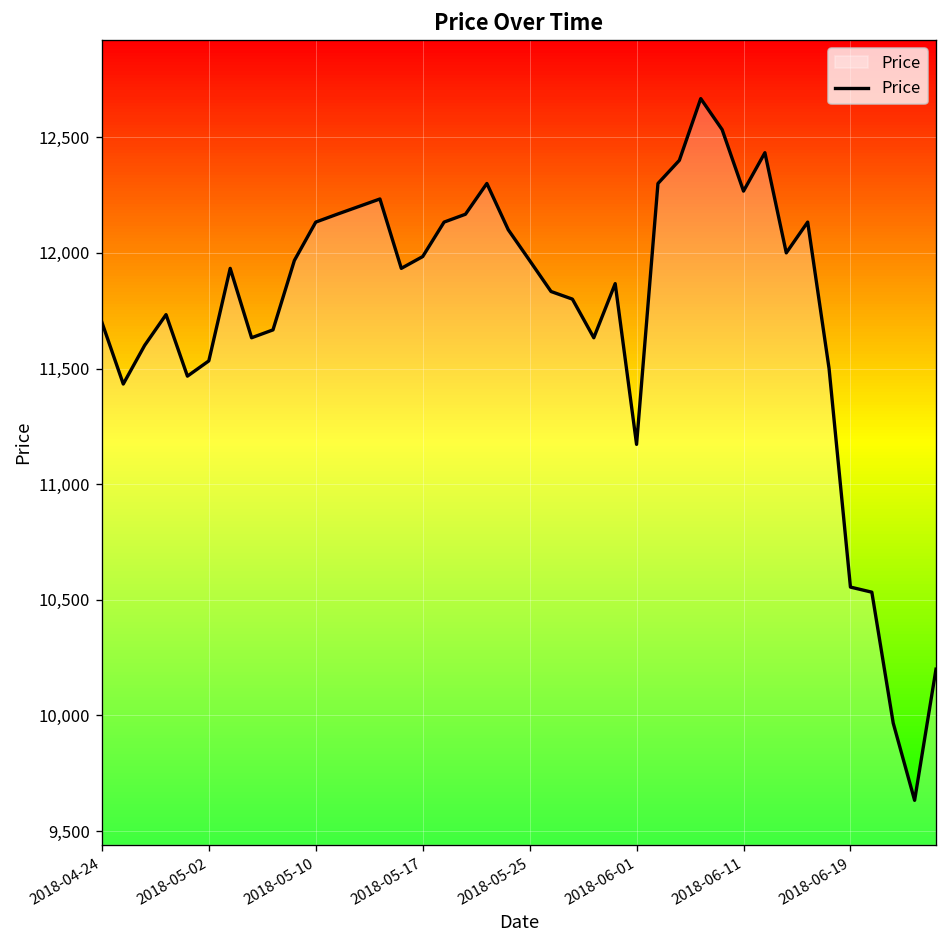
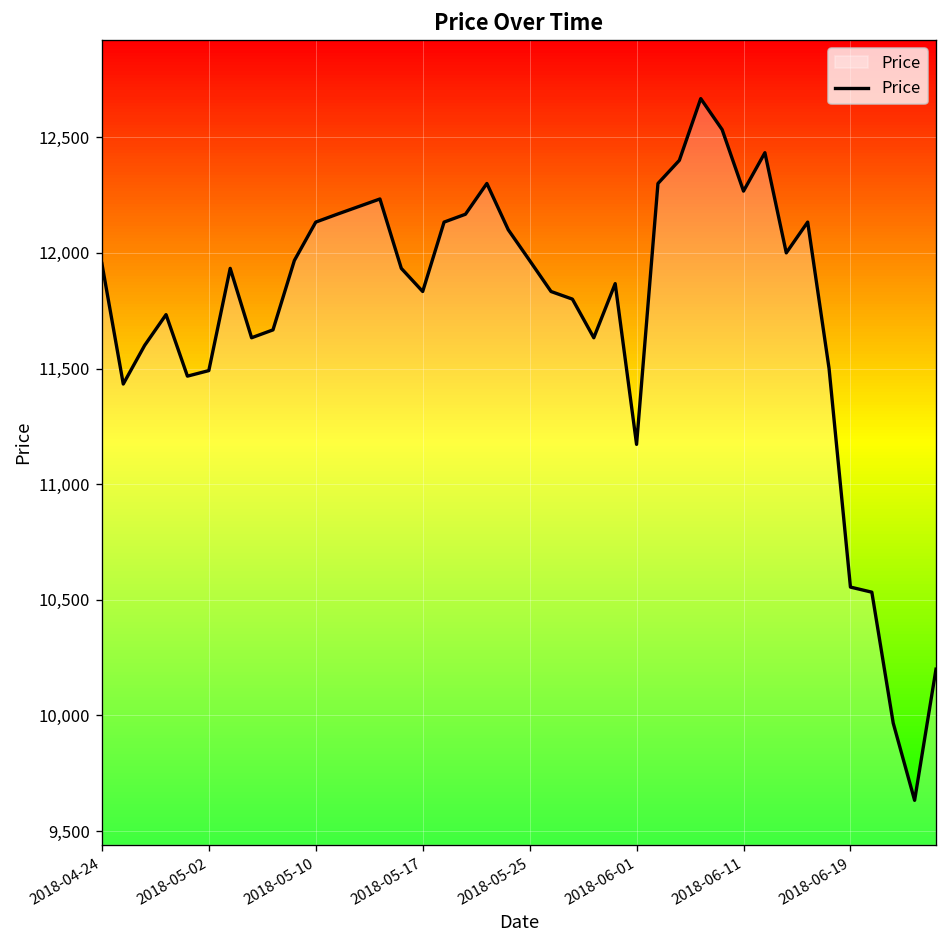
2018-04-24: 11,700 -> 11,950
2018-05-02: 11,530 -> 11,490
2018-05-17: 11,980 -> 11,830
